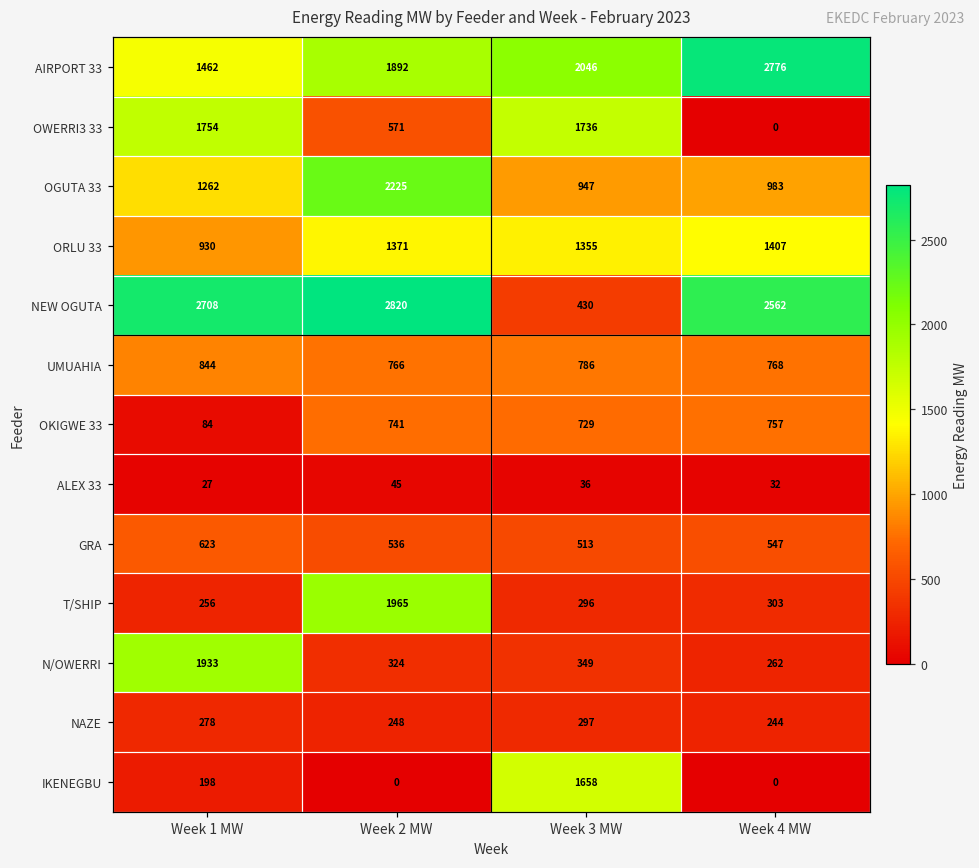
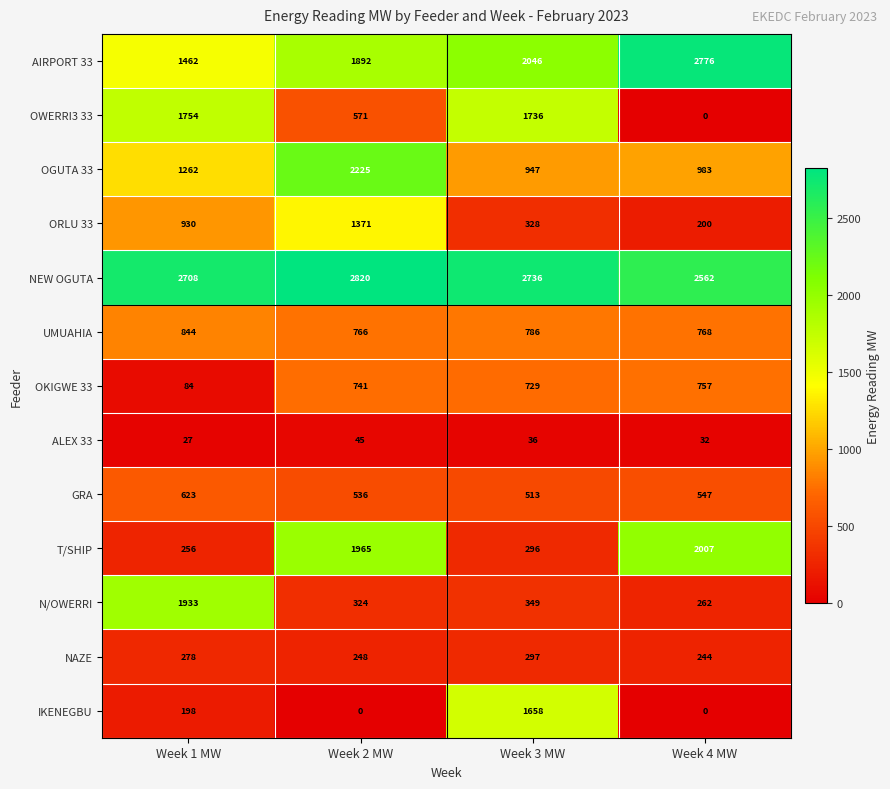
ORLU 33, Week 3 MW: 1355 -> 328
ORLU 33, Week 4 MW: 1407 -> 200
NEW OGUTA, Week 3 MW: 430 -> 2736
T/SHIP, Week 4 MW: 303 -> 2007
